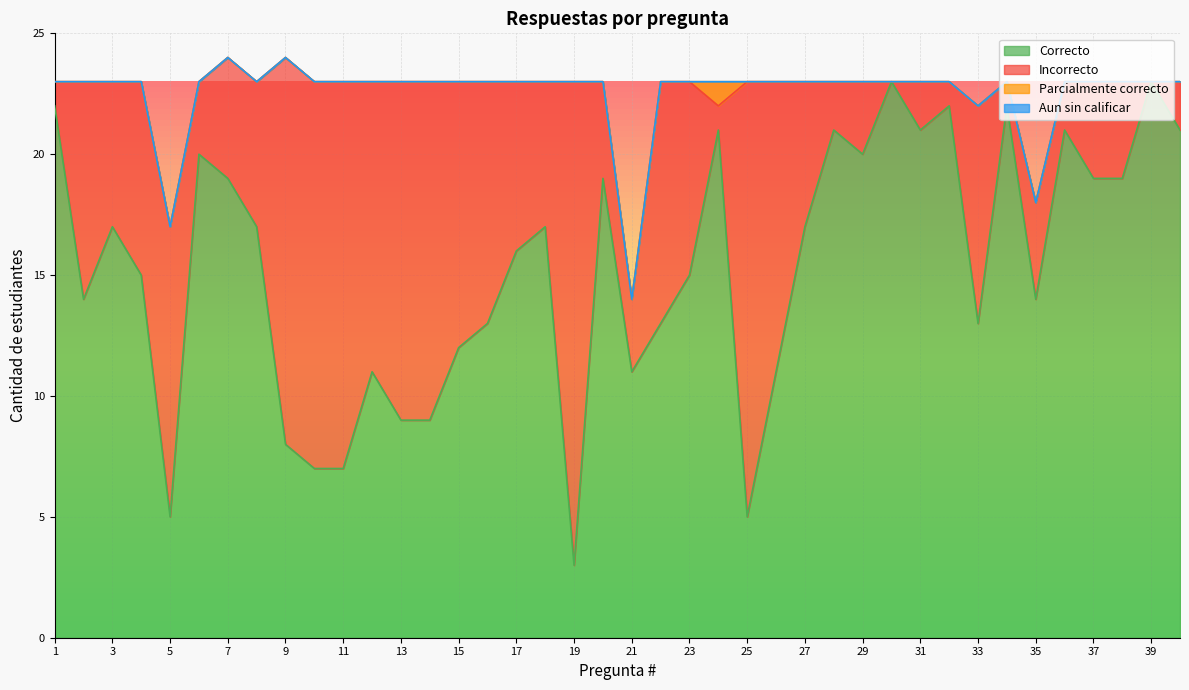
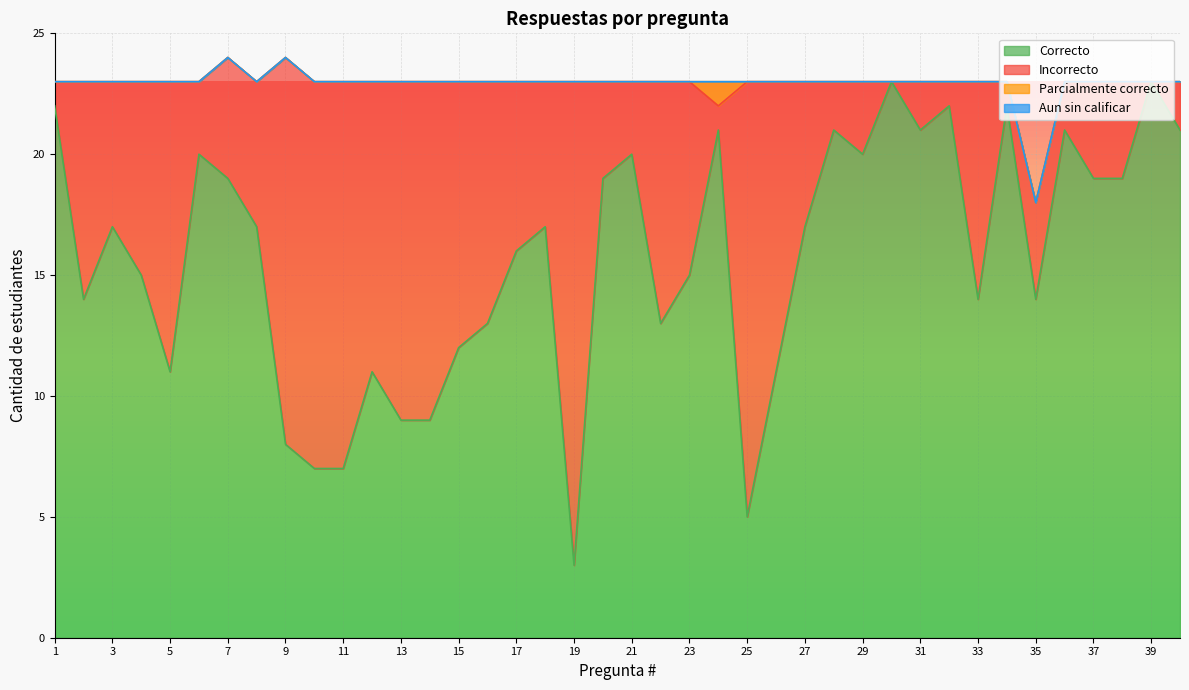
Correcto, 5: 5 -> 11
Correcto, 21: 11 -> 20
Correcto, 33: 13 -> 14
